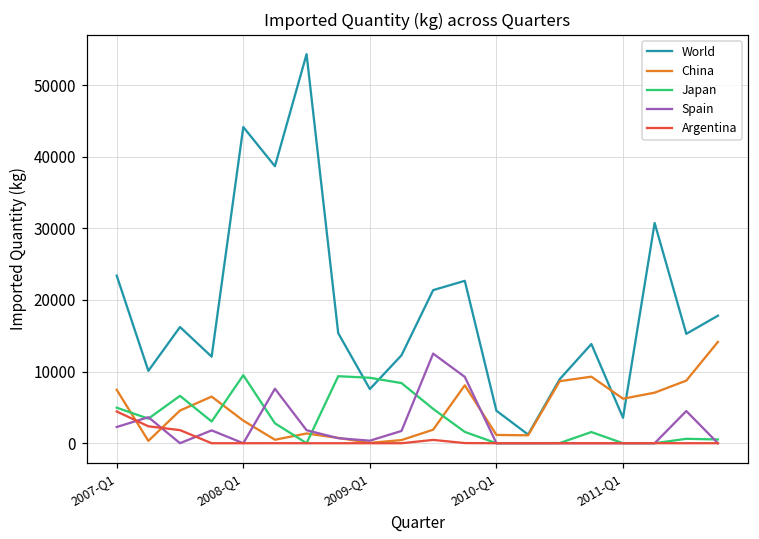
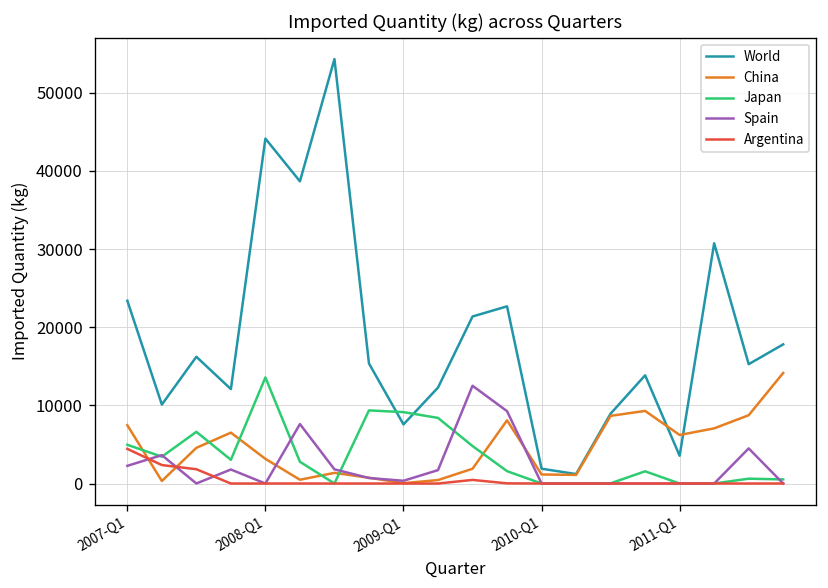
Japan, 2008-Q1: 9000 -> 14000
World, 2010-Q1: 5000 -> 2000
